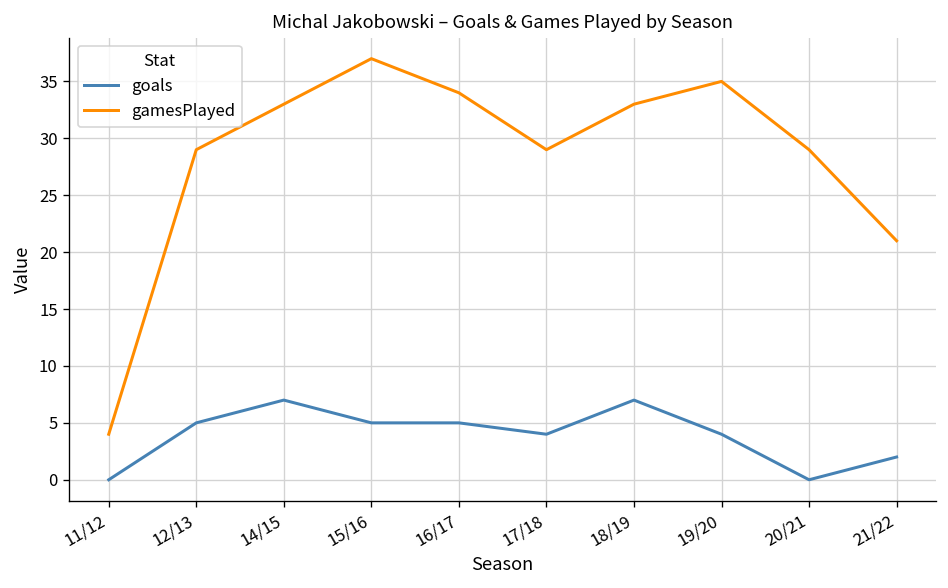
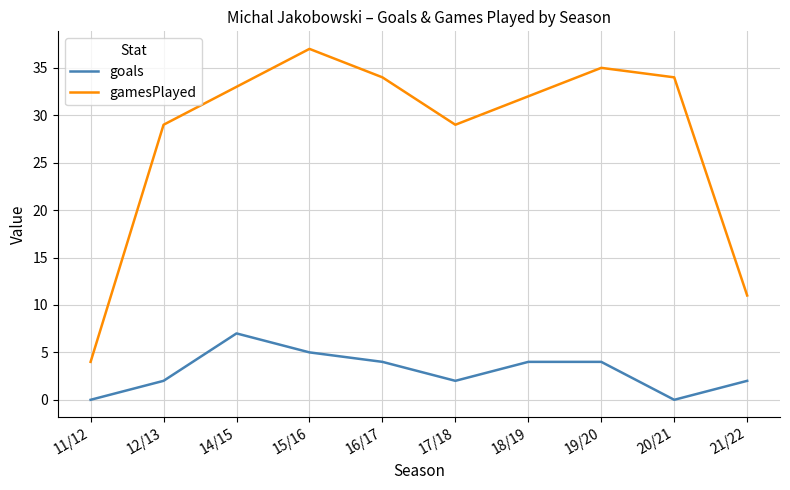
goals, 12/13: 5 -> 2
goals, 16/17: 5 -> 4
goals, 17/18: 4 -> 2
goals, 18/19: 7 -> 4
gamesPlayed, 18/19: 33 -> 32
gamesPlayed, 20/21: 29 -> 34
gamesPlayed, 21/22: 21 -> 11
